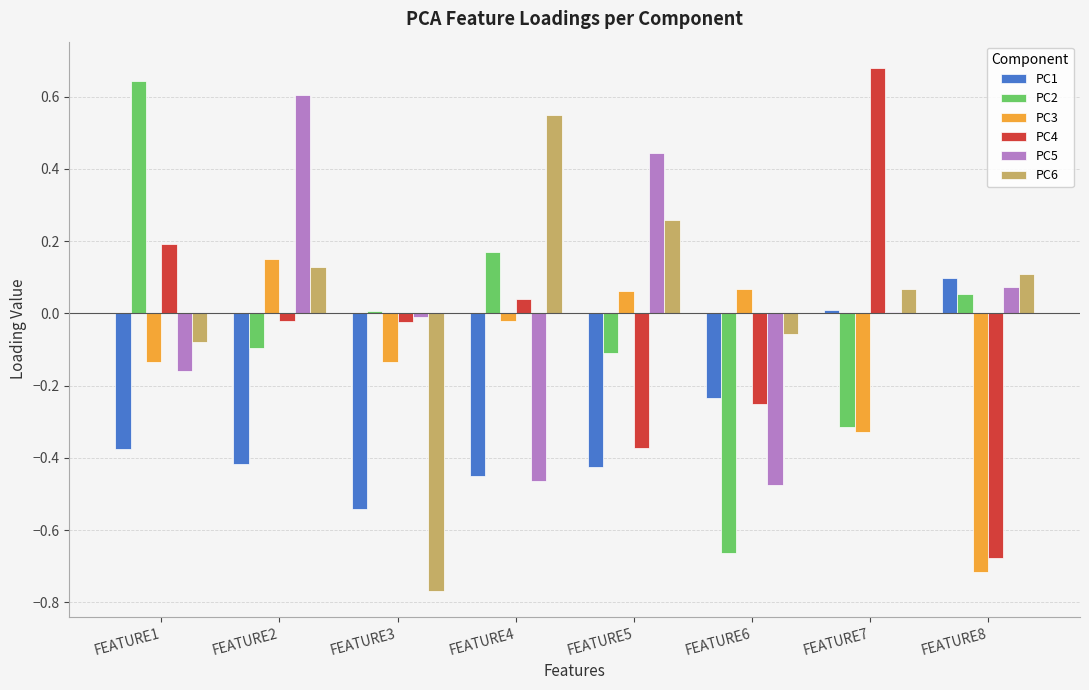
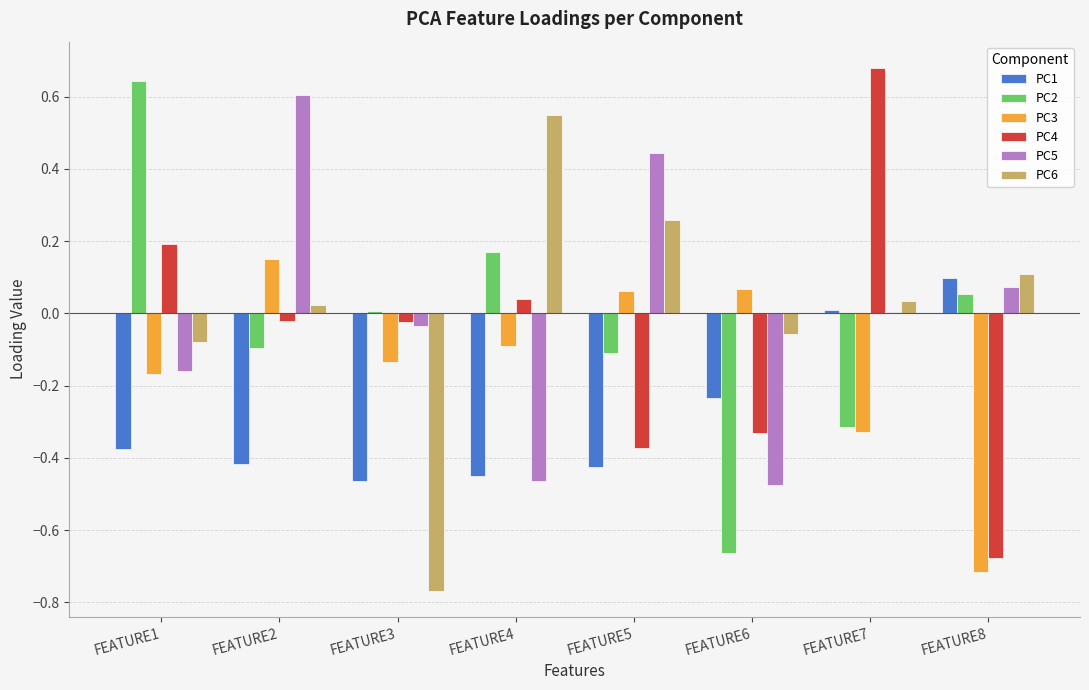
PC3, FEATURE1: -0.14 -> -0.17
PC6, FEATURE2: 0.13 -> 0.02
PC1, FEATURE3: -0.54 -> -0.46
PC5, FEATURE3: -0.01 -> -0.03
PC3, FEATURE4: -0.02 -> -0.09
PC4, FEATURE6: -0.25 -> -0.33
PC6, FEATURE7: 0.07 -> 0.03
